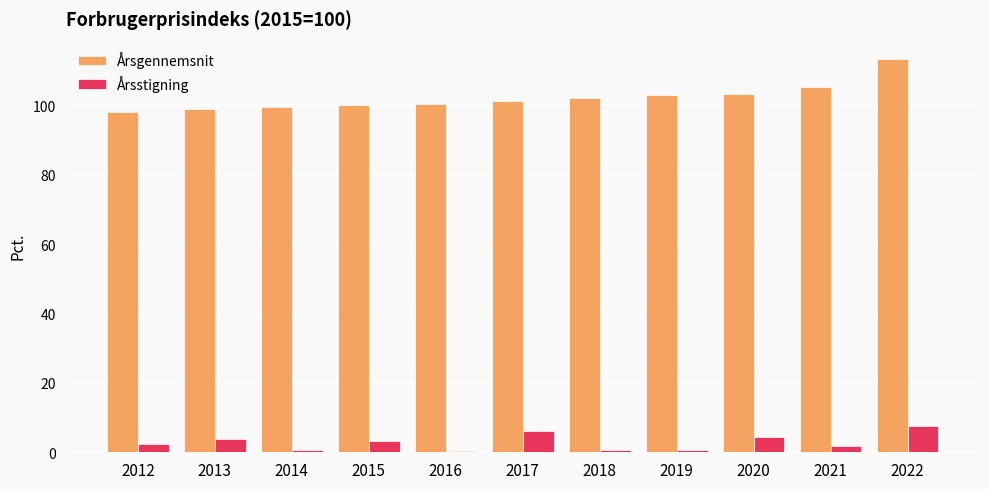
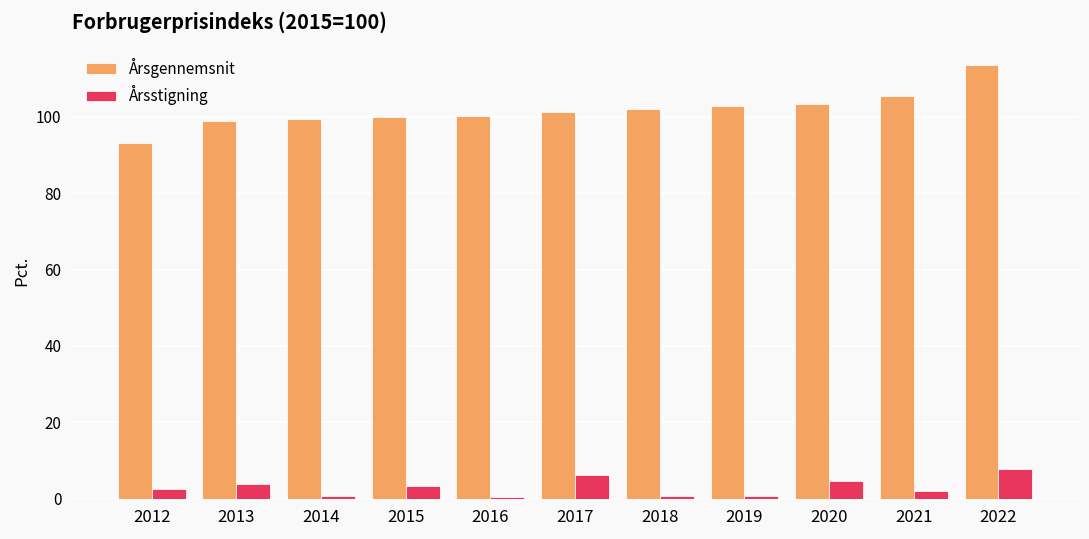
Årsgennemsnit, 2012: 98 -> 93
